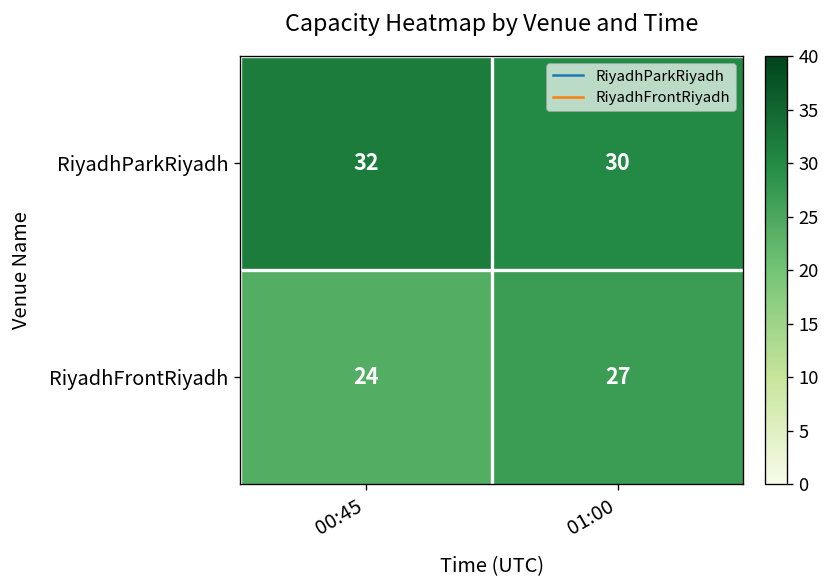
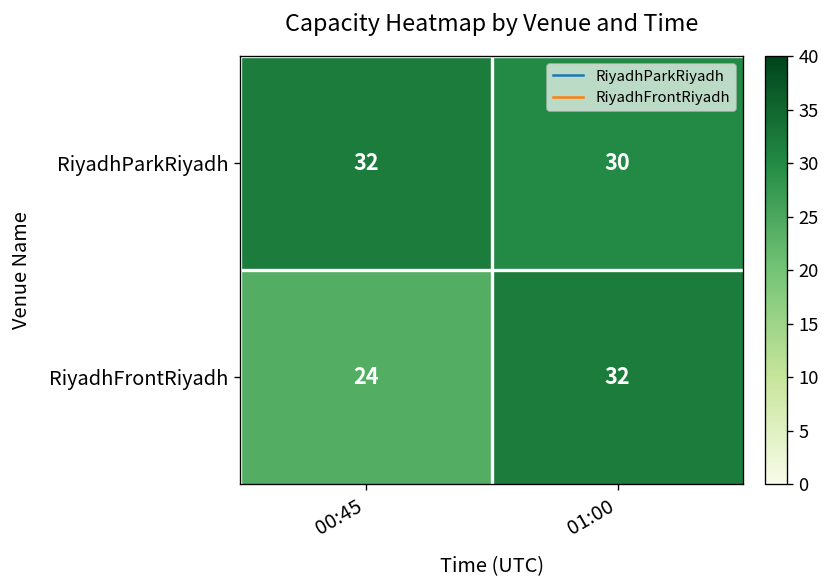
RiyadhFrontRiyadh, 01:00: 27 -> 32
